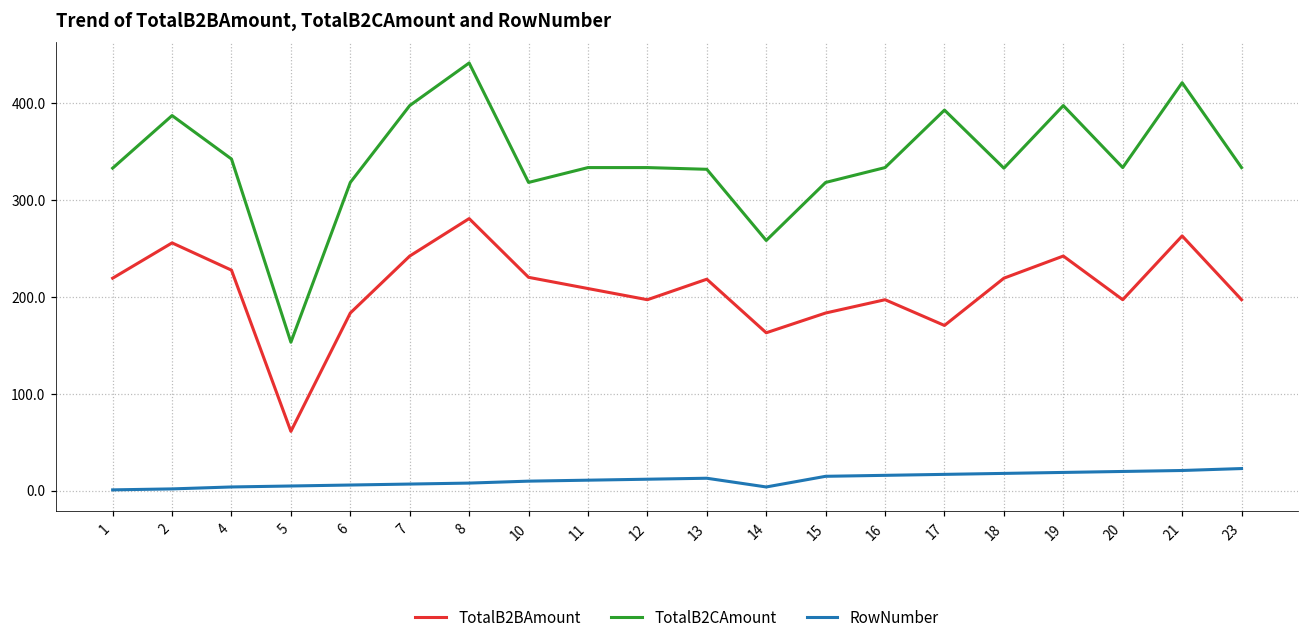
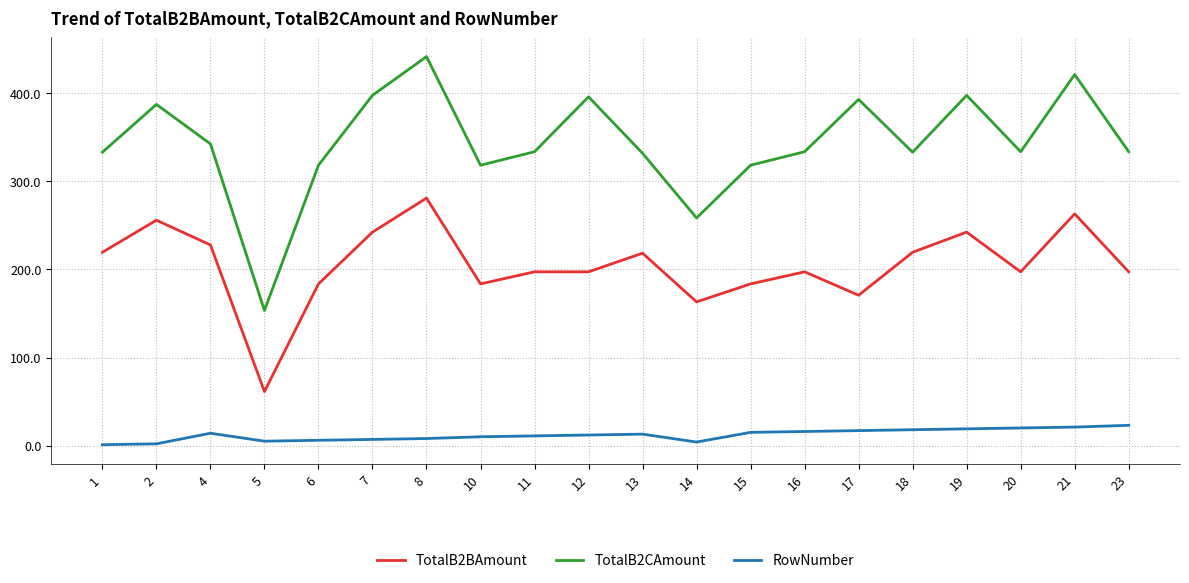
RowNumber, 4: 0 -> 10
TotalB2BAmount, 10: 220 -> 180
TotalB2BAmount, 11: 210 -> 200
TotalB2CAmount, 12: 330 -> 400
